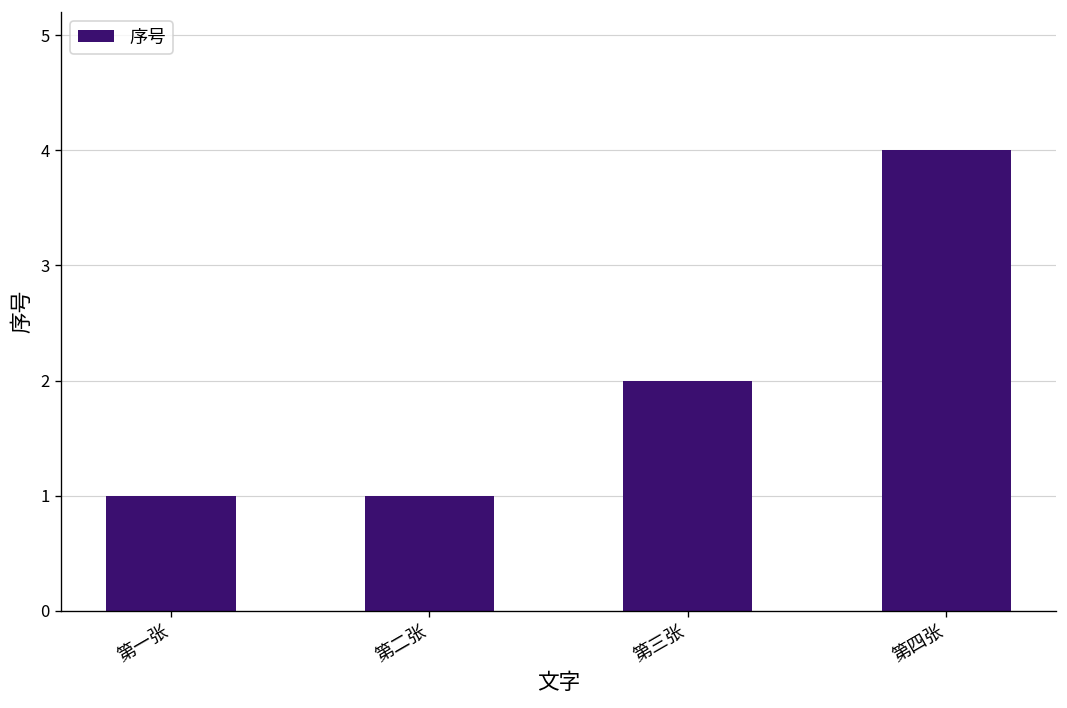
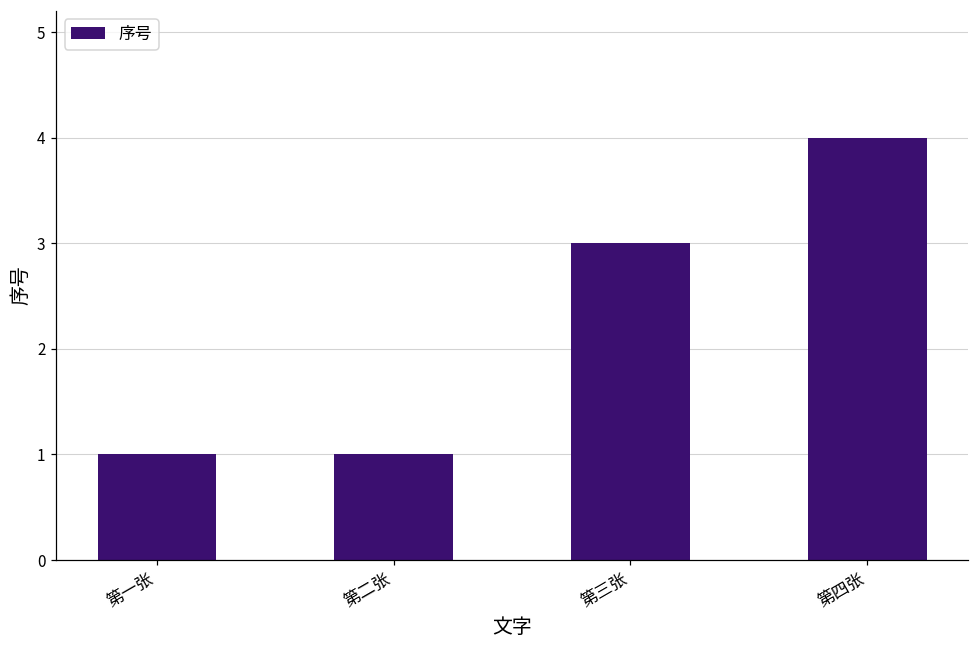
第三张: 2 -> 3
